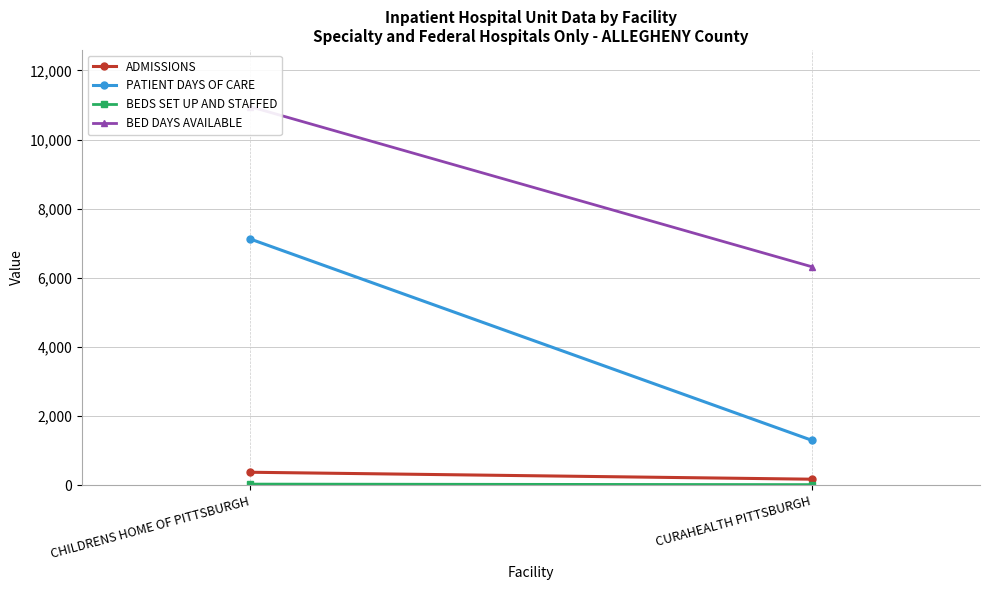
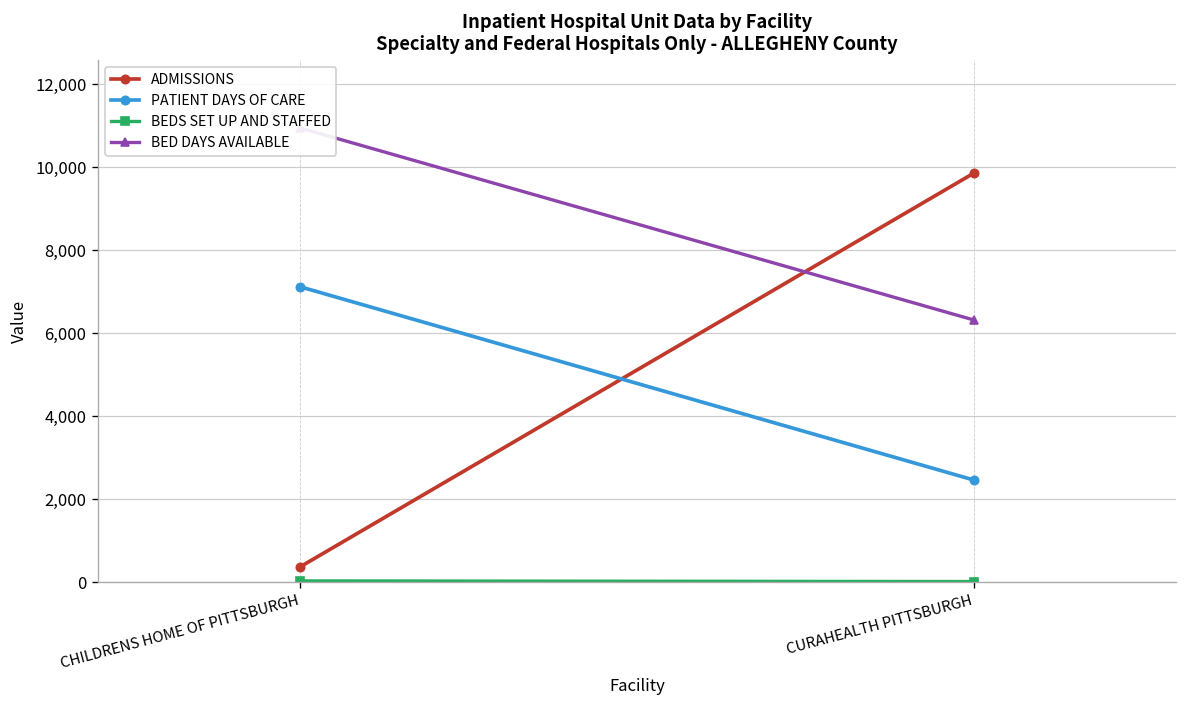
ADMISSIONS, CURAHEALTH PITTSBURGH: 200 -> 9,900
PATIENT DAYS OF CARE, CURAHEALTH PITTSBURGH: 1,300 -> 2,500
